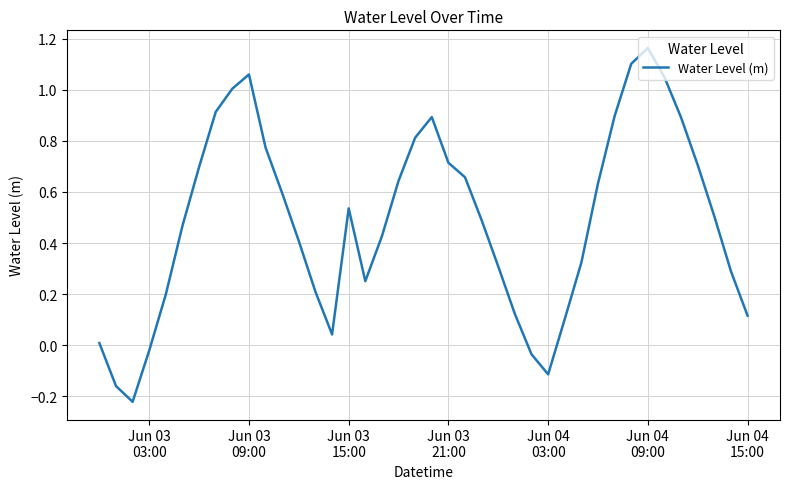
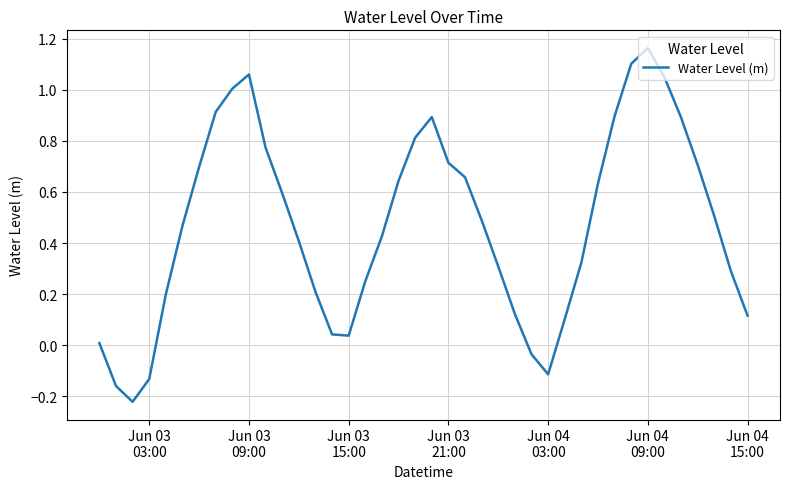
Jun 03 03:00: -0.02 -> -0.13
Jun 03 15:00: 0.54 -> 0.04
